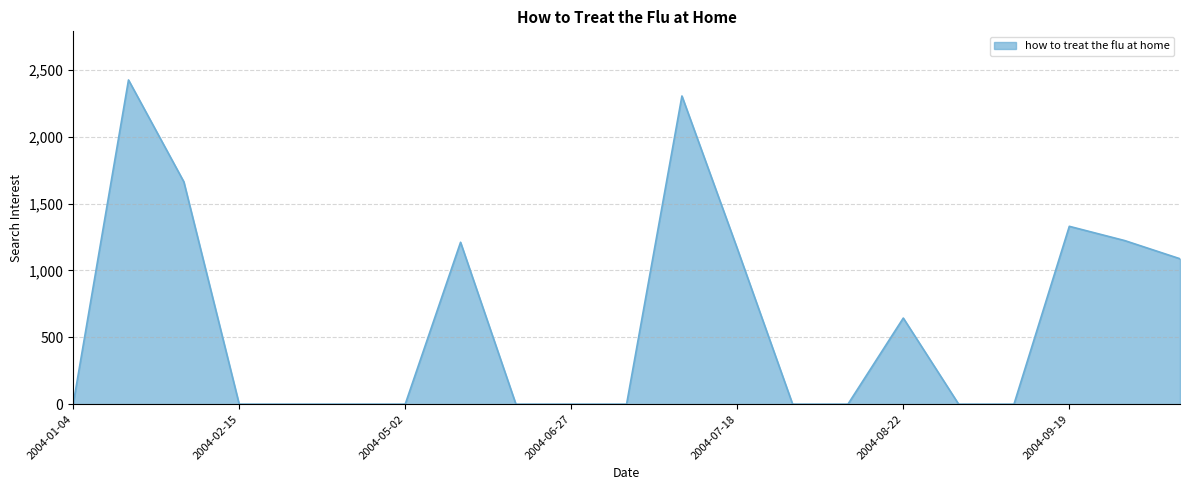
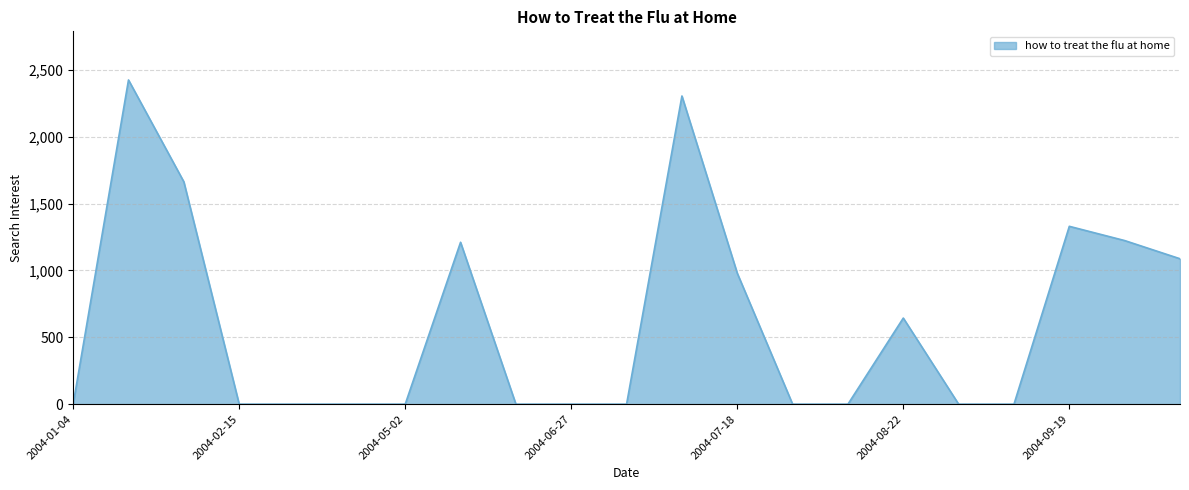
2004-07-18: 1,160 -> 980
